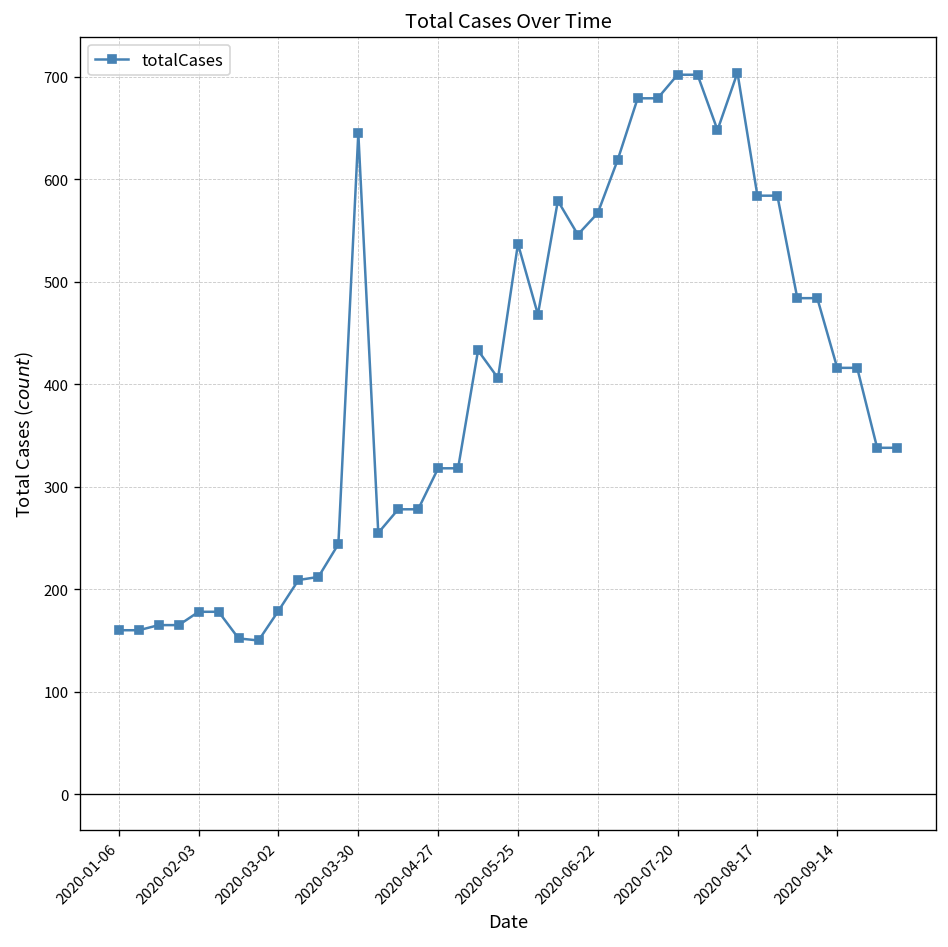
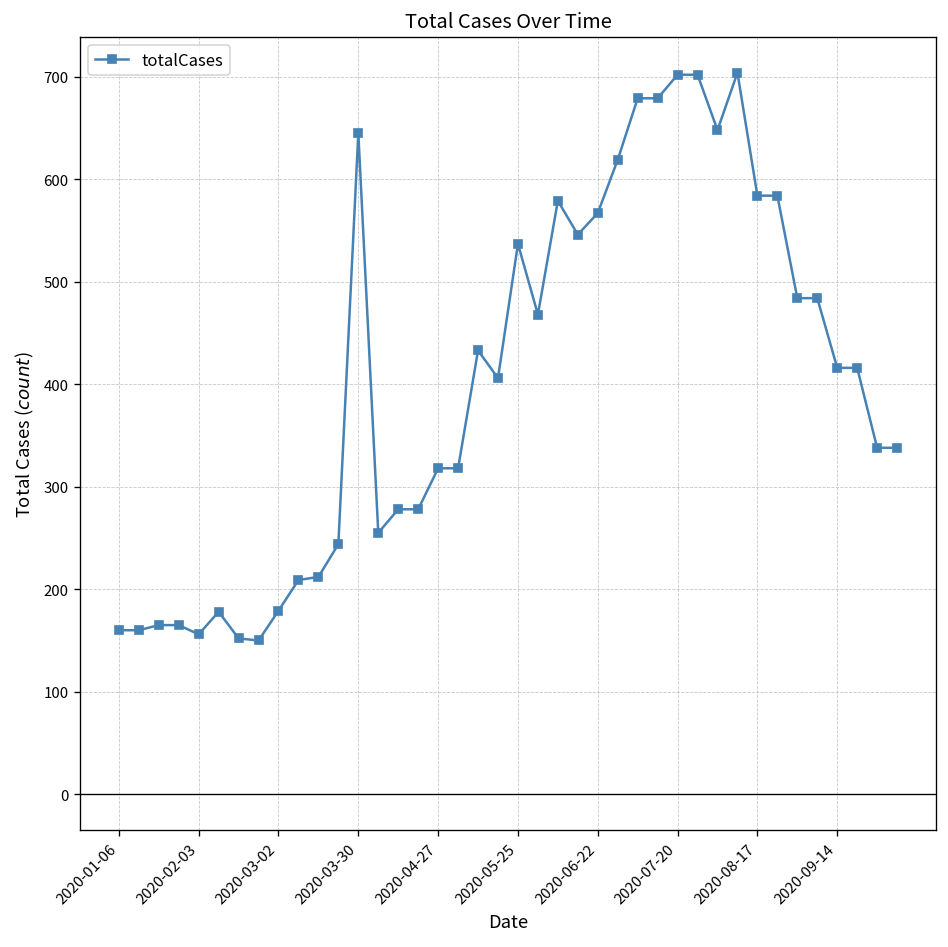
2020-02-03: 180 -> 160
